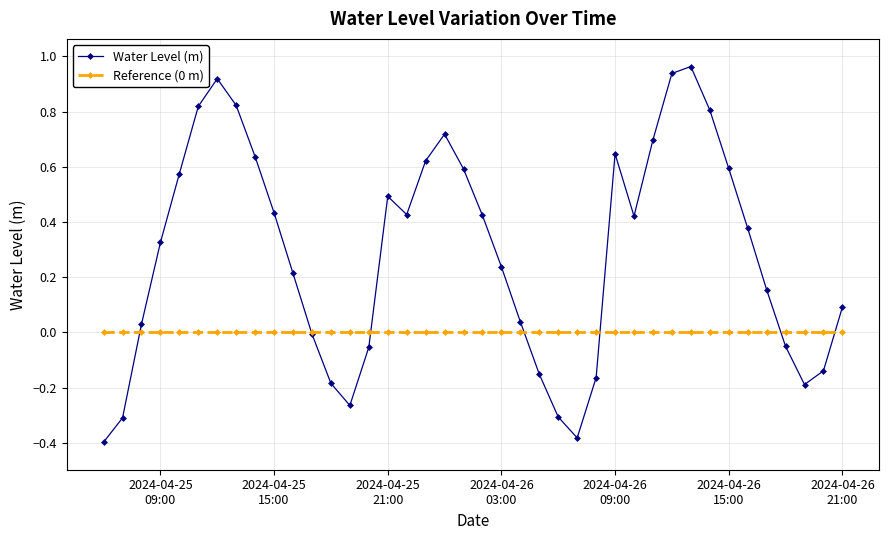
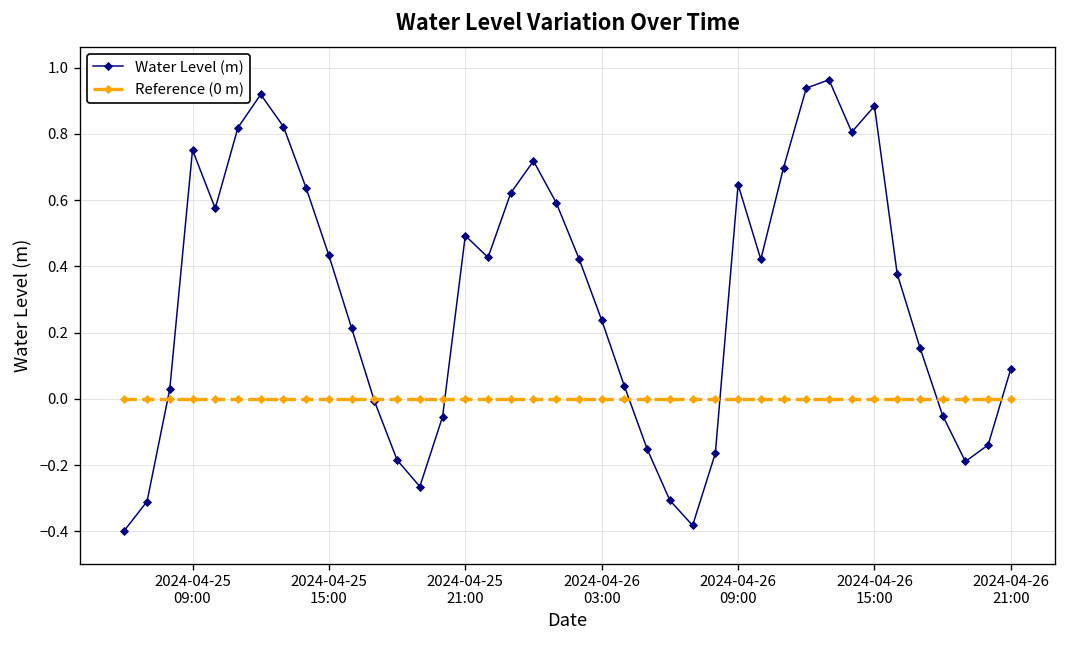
Water Level (m), 2024-04-25 09:00: 0.33 -> 0.75
Water Level (m), 2024-04-26 15:00: 0.59 -> 0.88
